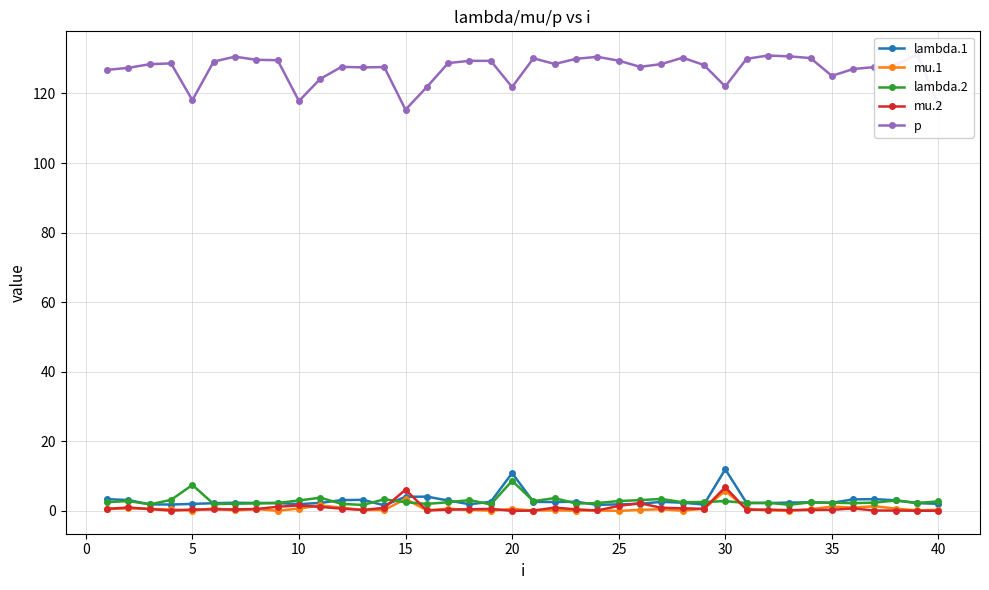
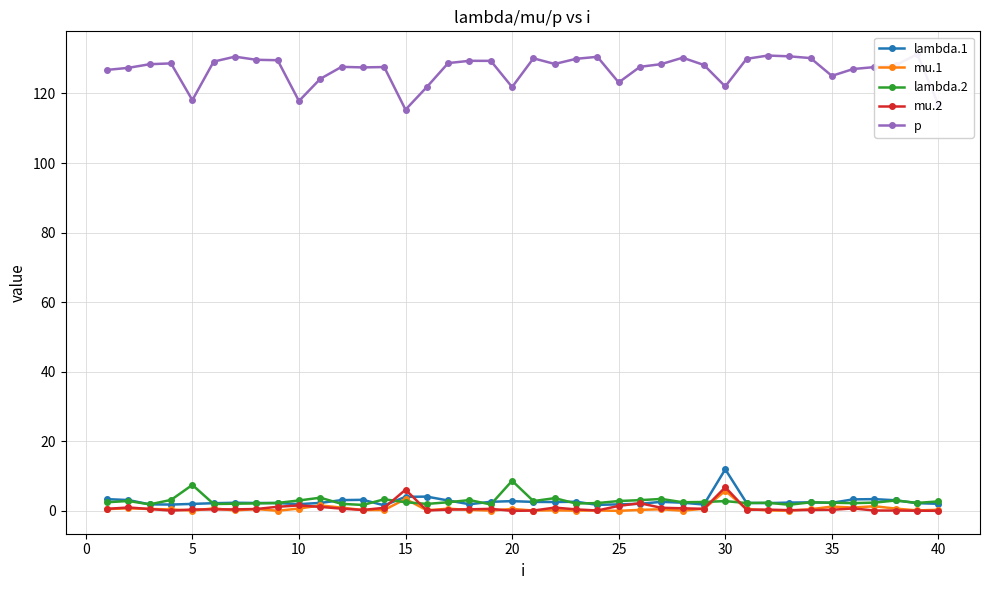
lambda.1, 20: 11 -> 3
p, 25: 129 -> 123
